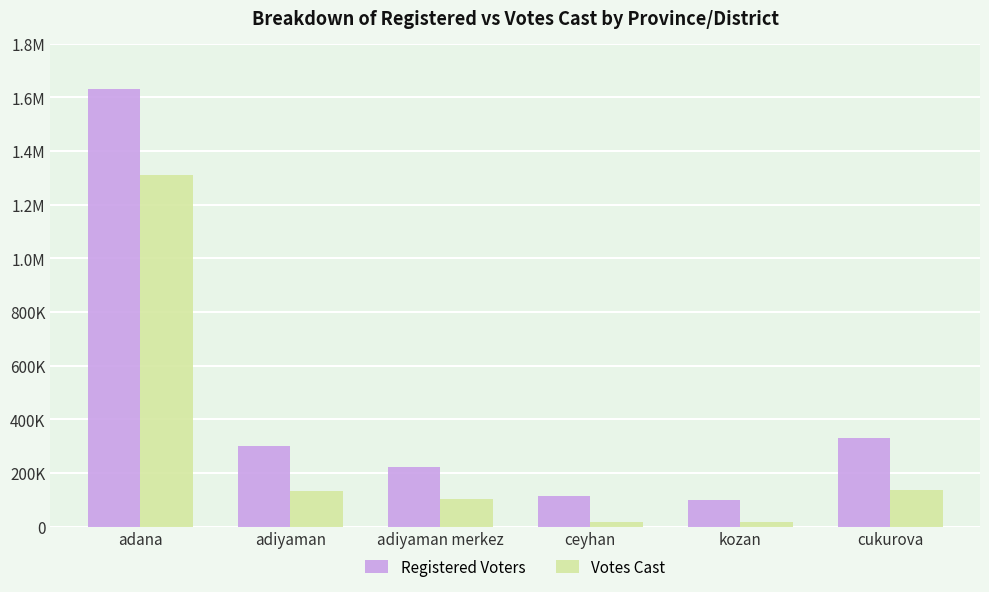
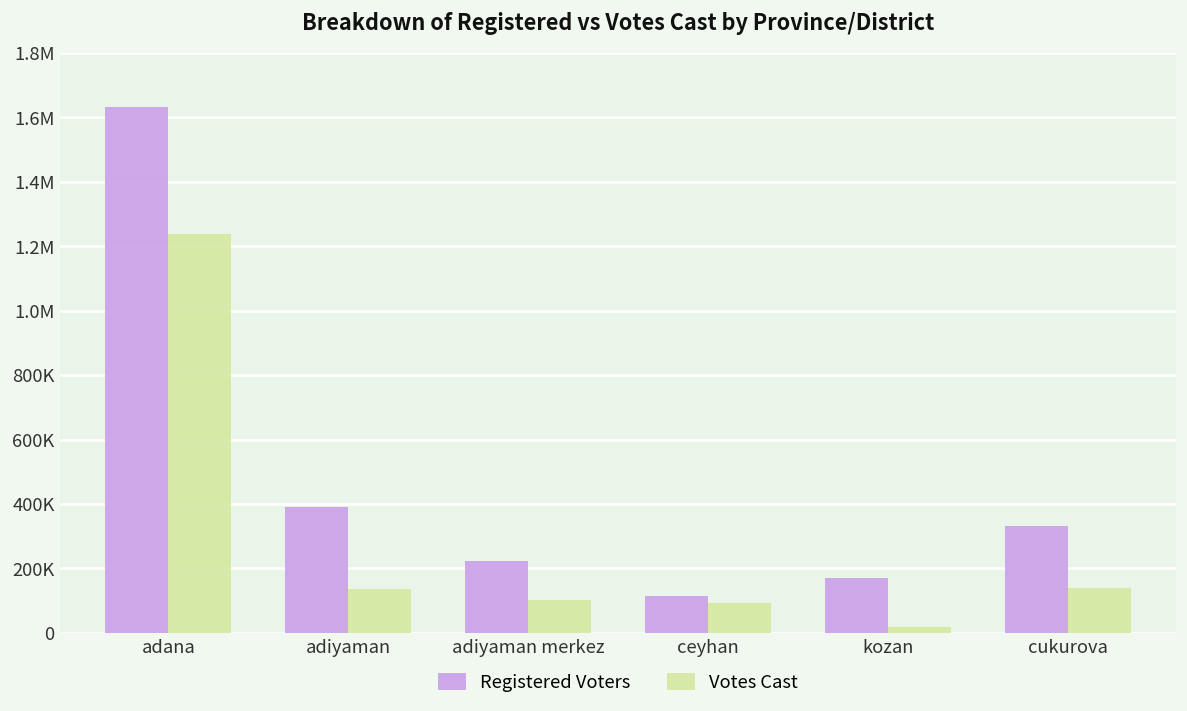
Votes Cast, adana: 1310000 -> 1240000
Registered Voters, adiyaman: 300000 -> 390000
Votes Cast, ceyhan: 20000 -> 90000
Registered Voters, kozan: 100000 -> 170000
